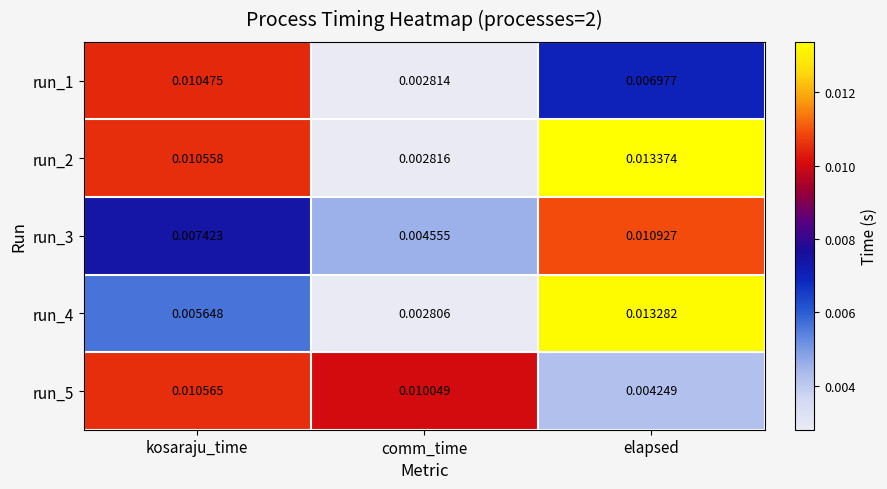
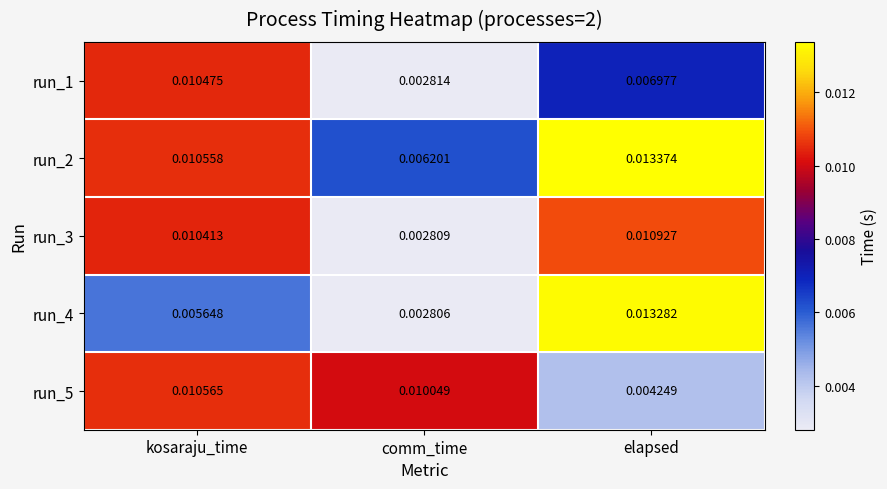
run_2, comm_time: 0.002816 -> 0.006201
run_3, kosaraju_time: 0.007423 -> 0.010413
run_3, comm_time: 0.004555 -> 0.002809
